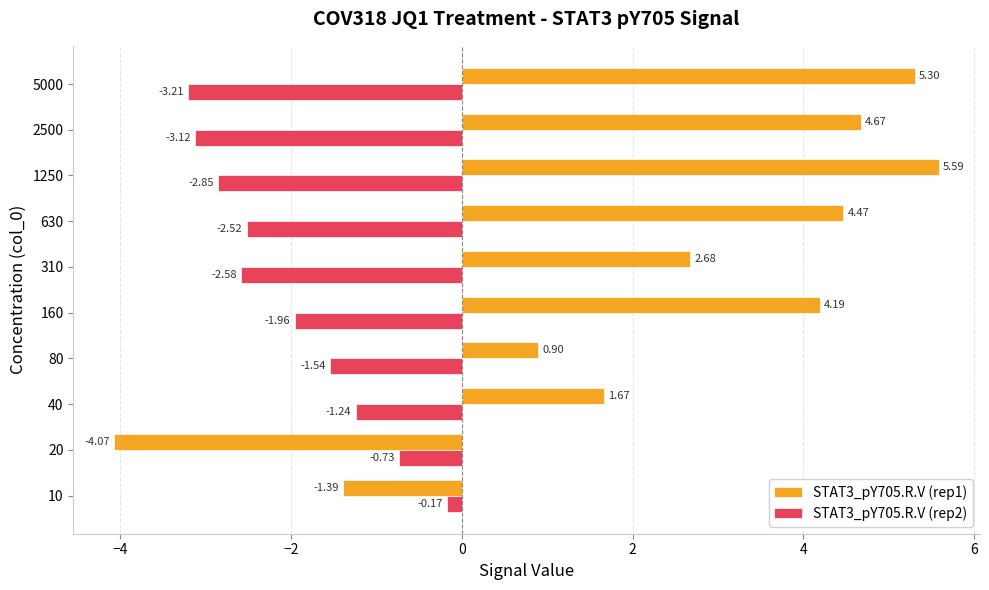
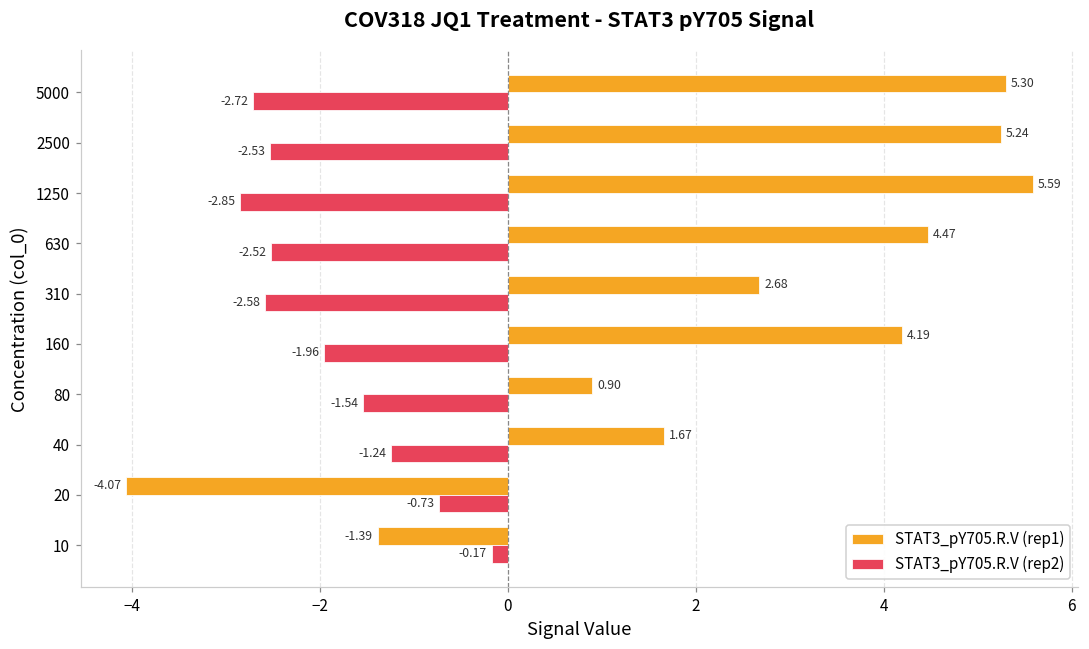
STAT3_pY705.R.V (rep2), 5000: -3.21 -> -2.72
STAT3_pY705.R.V (rep1), 2500: 4.67 -> 5.24
STAT3_pY705.R.V (rep2), 2500: -3.12 -> -2.53
